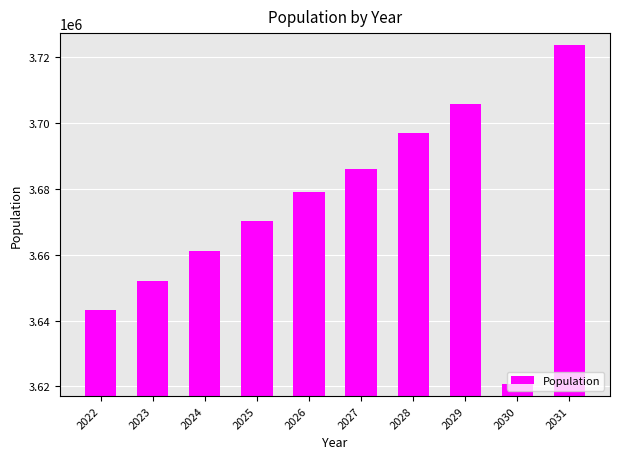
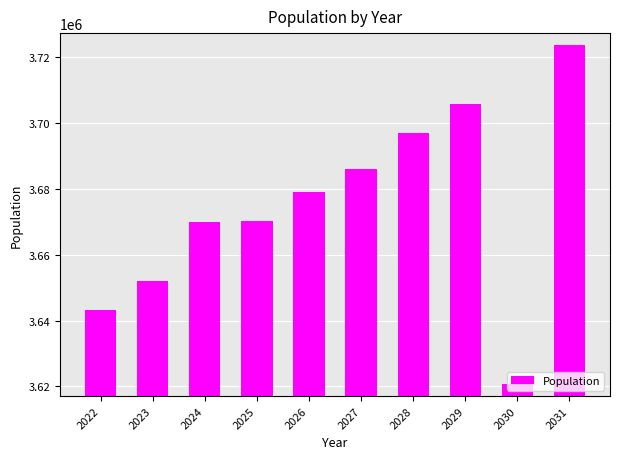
2024: 3661000 -> 3670000
